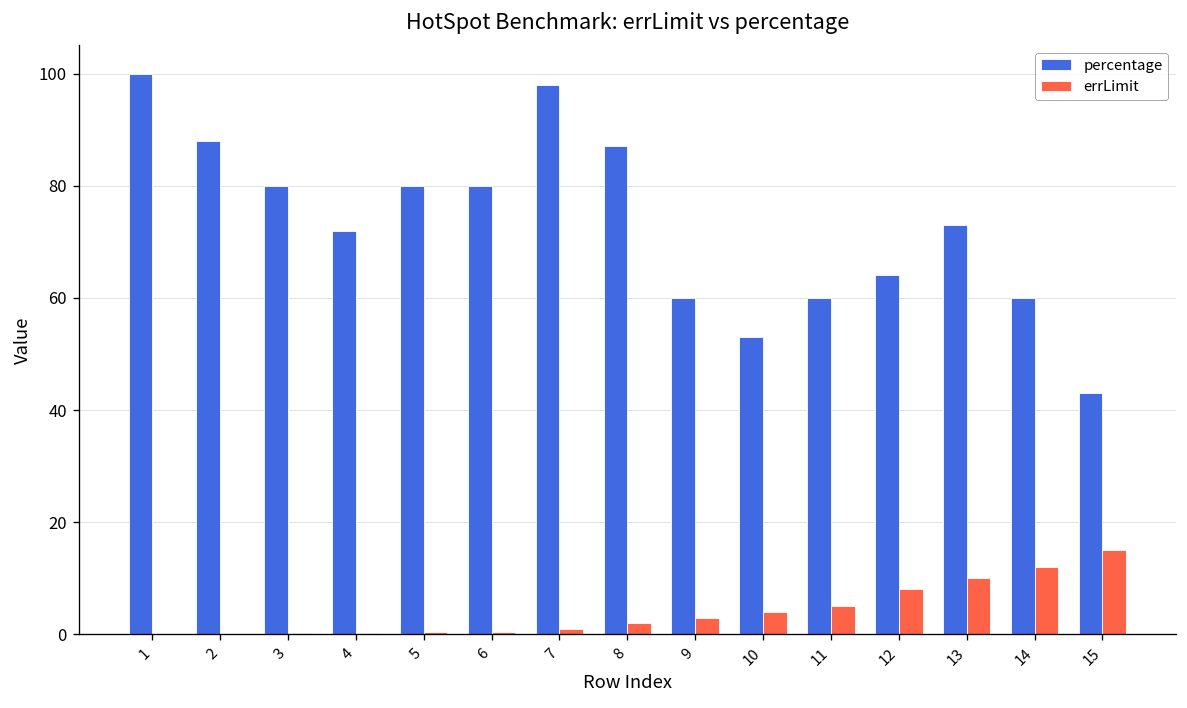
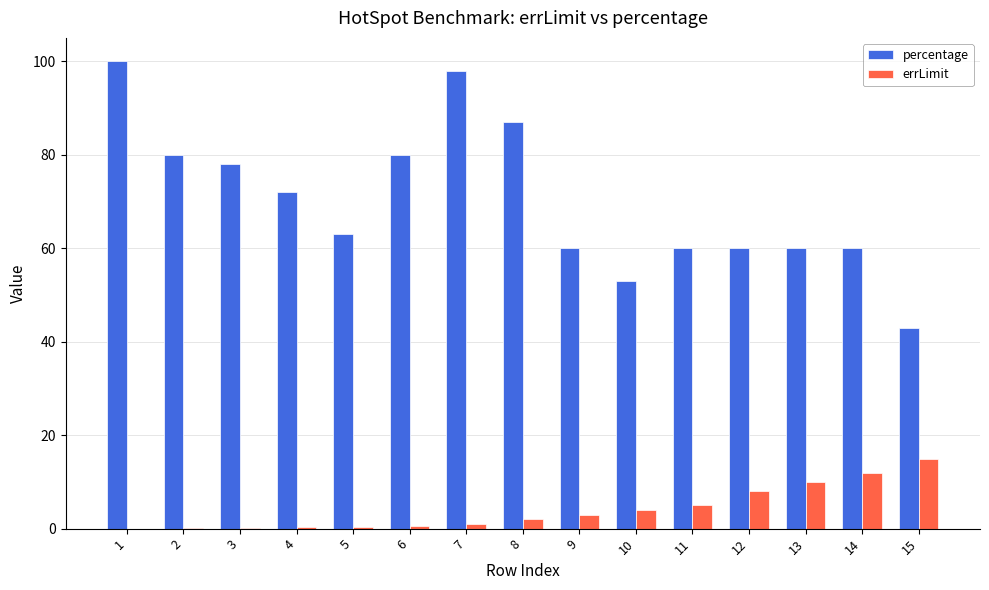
percentage, 2: 88 -> 80
percentage, 3: 80 -> 78
percentage, 5: 80 -> 63
percentage, 12: 64 -> 60
percentage, 13: 73 -> 60
